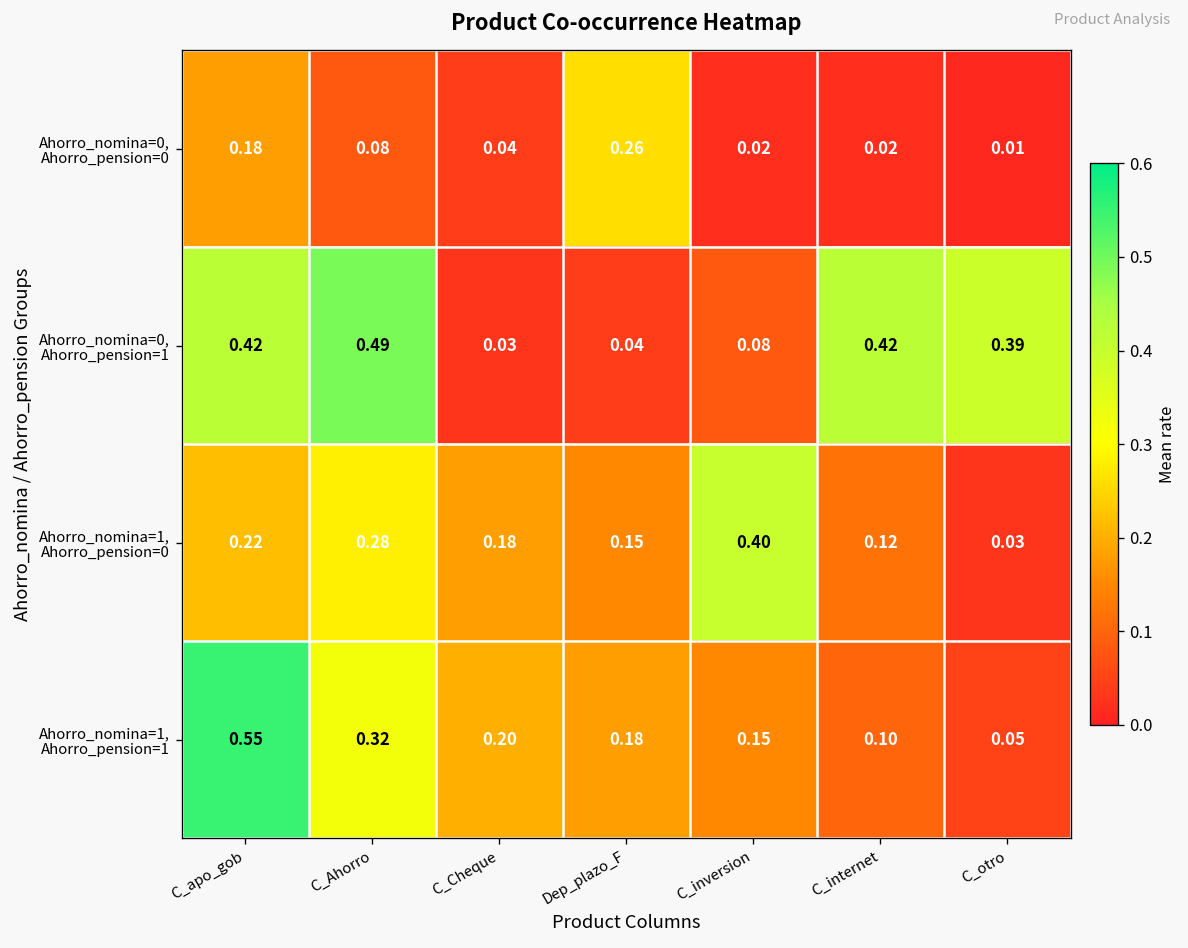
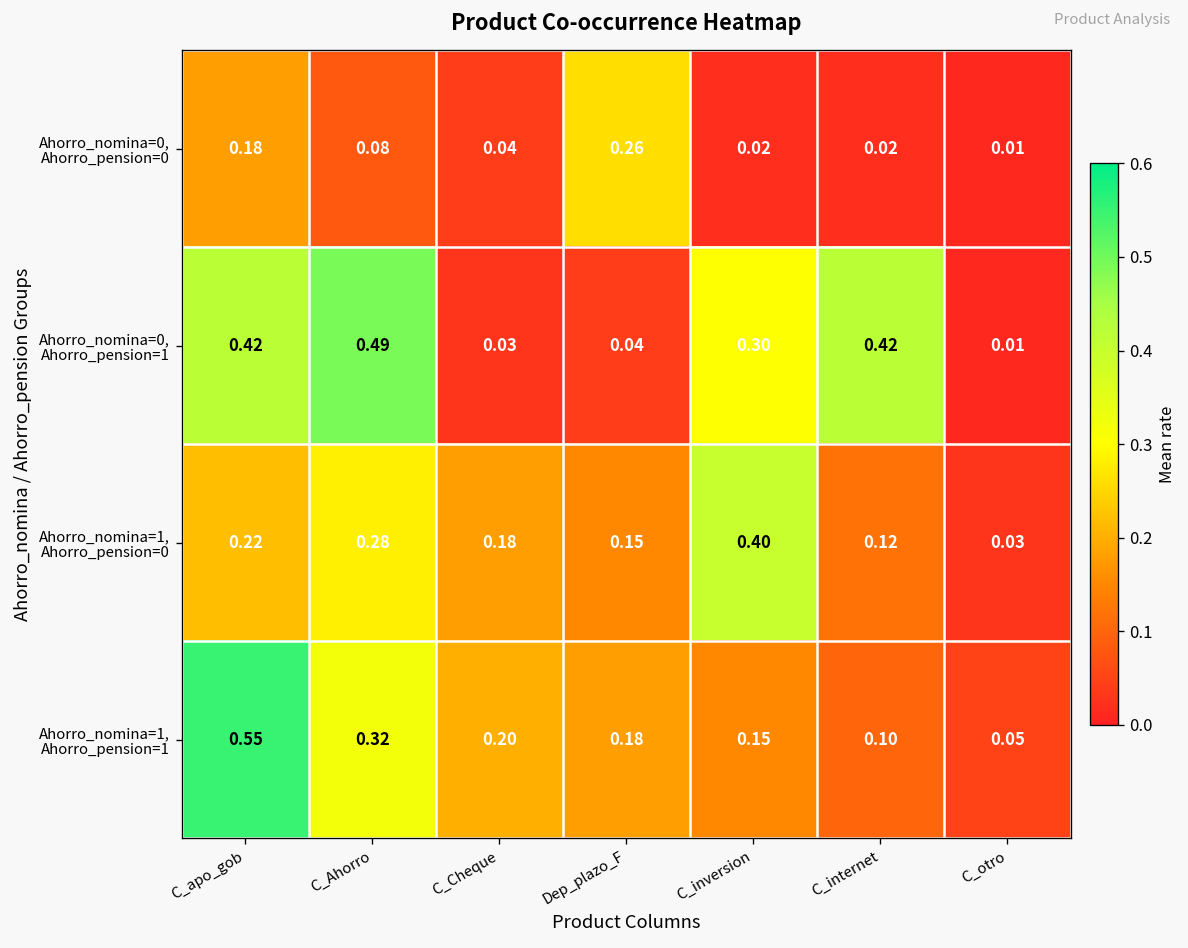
Ahorro_nomina=0, Ahorro_pension=1, C_inversion: 0.08 -> 0.30
Ahorro_nomina=0, Ahorro_pension=1, C_otro: 0.39 -> 0.01
